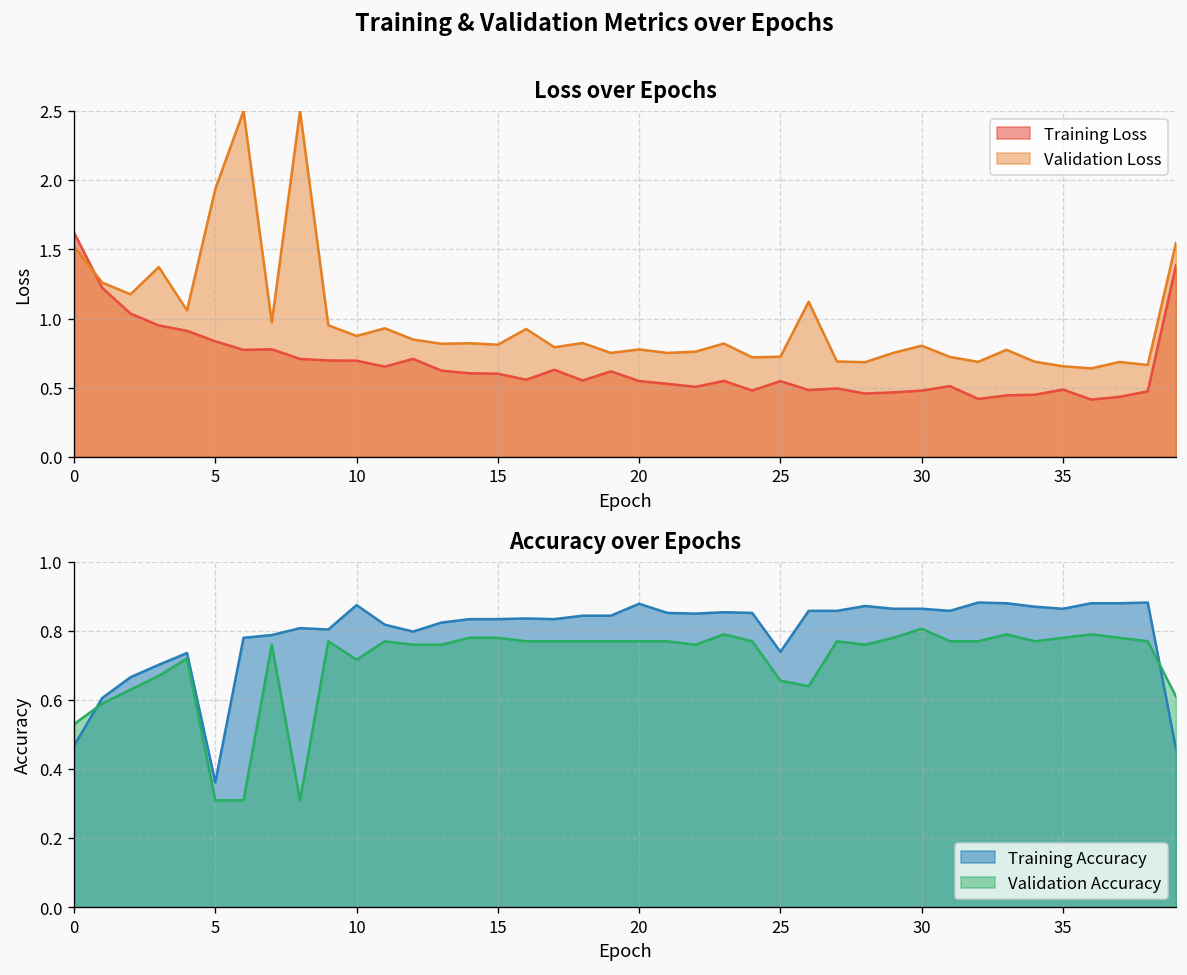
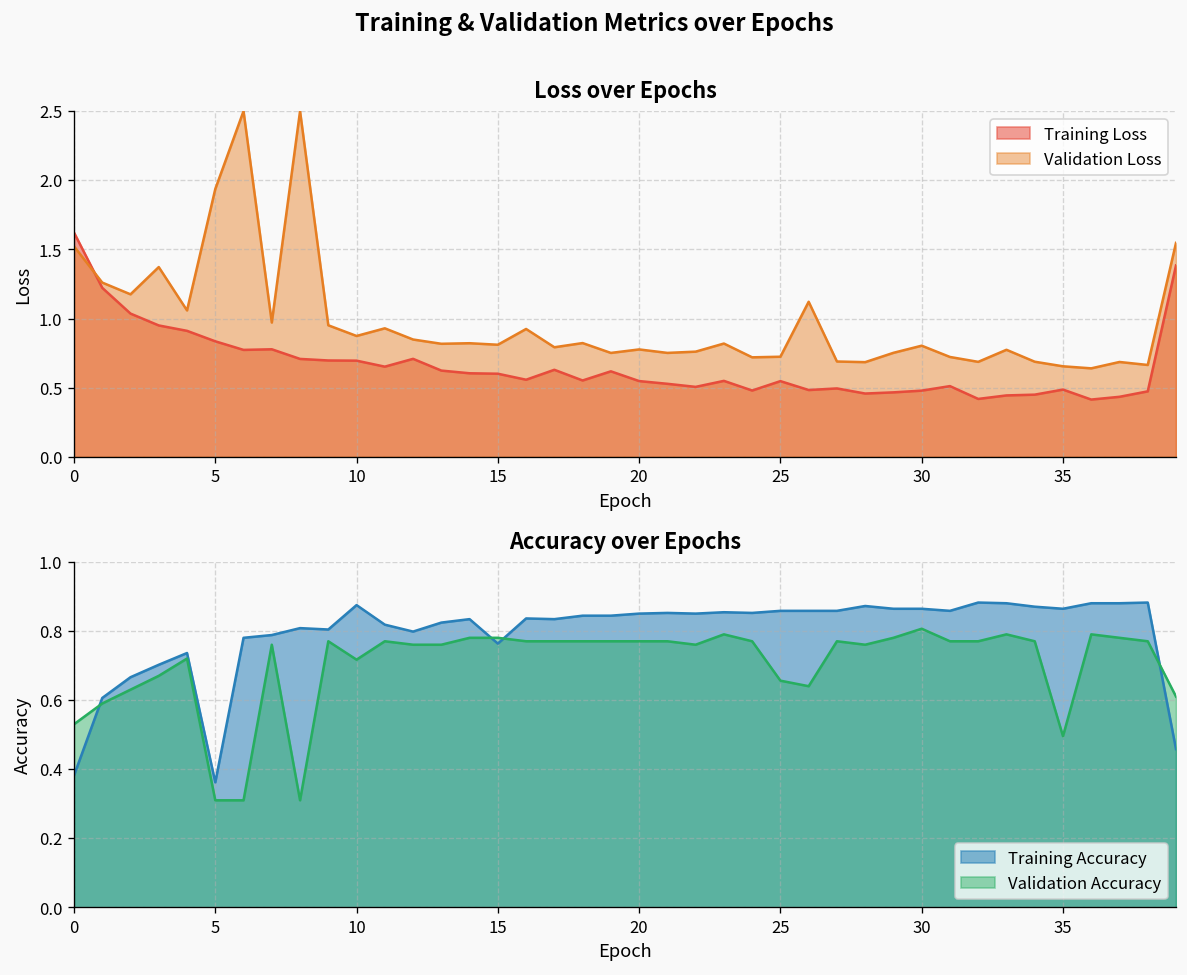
Accuracy over Epochs, Training Accuracy, 0: 0.47 -> 0.38
Accuracy over Epochs, Training Accuracy, 15: 0.83 -> 0.76
Accuracy over Epochs, Training Accuracy, 20: 0.88 -> 0.85
Accuracy over Epochs, Training Accuracy, 25: 0.74 -> 0.86
Accuracy over Epochs, Validation Accuracy, 35: 0.78 -> 0.50
